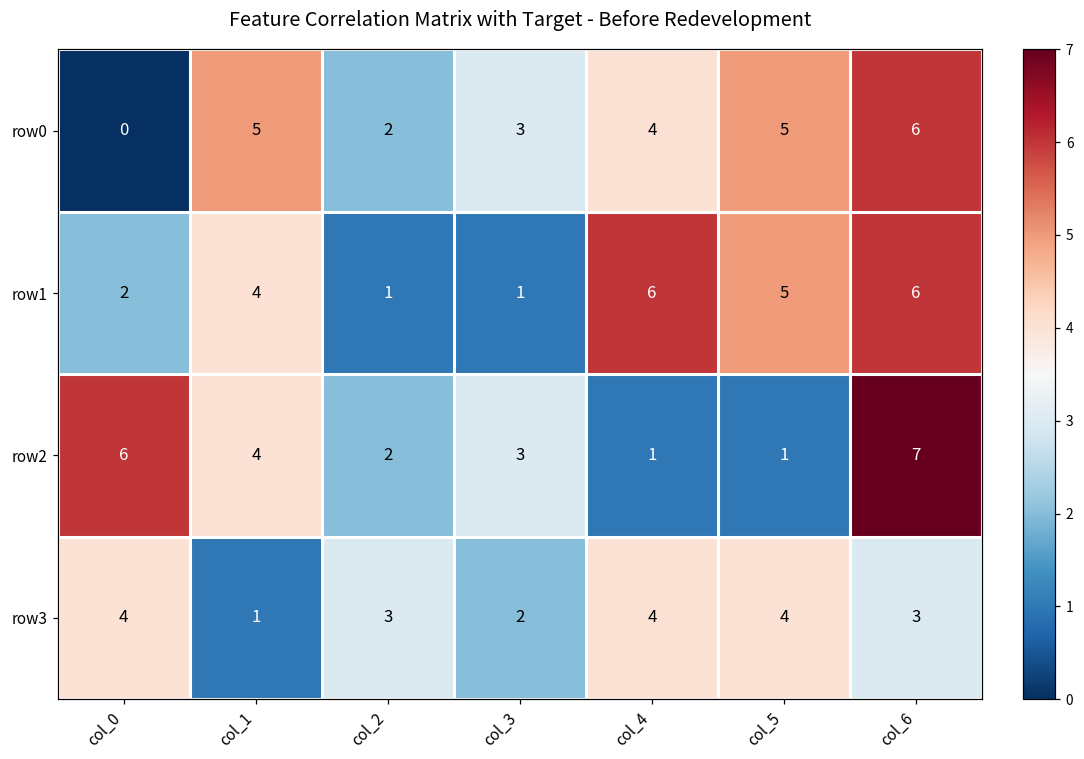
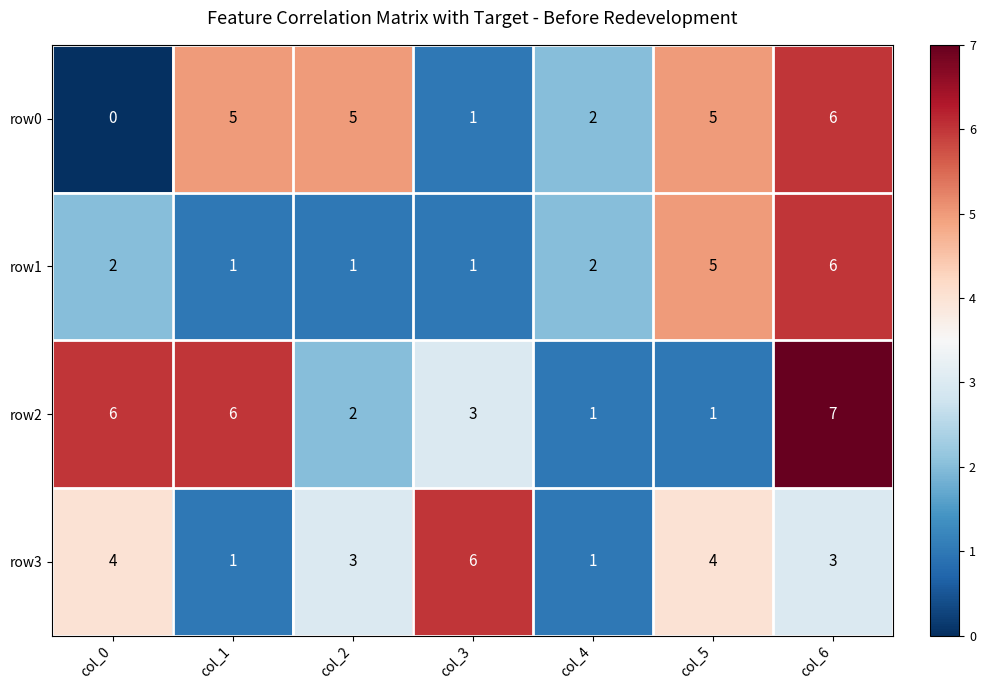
row0, col_2: 2 -> 5
row0, col_3: 3 -> 1
row0, col_4: 4 -> 2
row1, col_1: 4 -> 1
row1, col_4: 6 -> 2
row2, col_1: 4 -> 6
row3, col_3: 2 -> 6
row3, col_4: 4 -> 1
